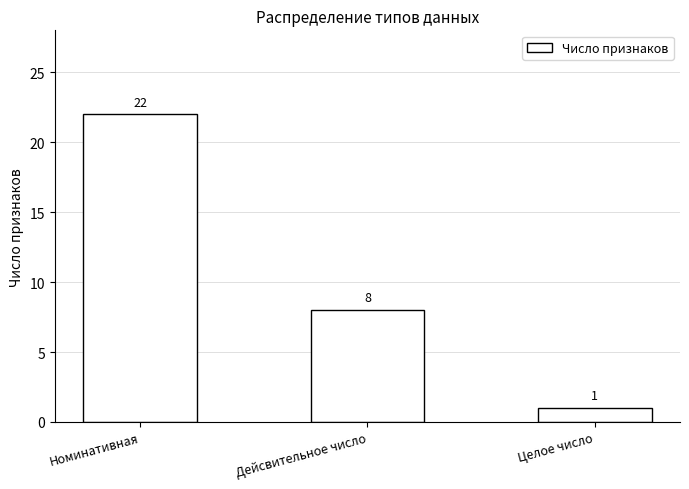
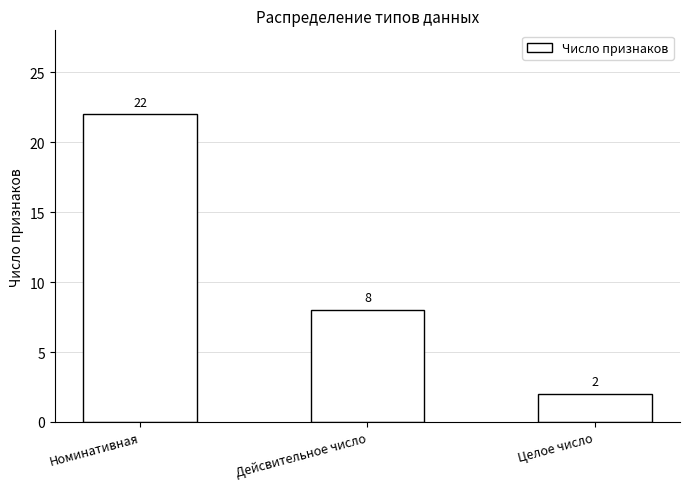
Целое число: 1 -> 2
